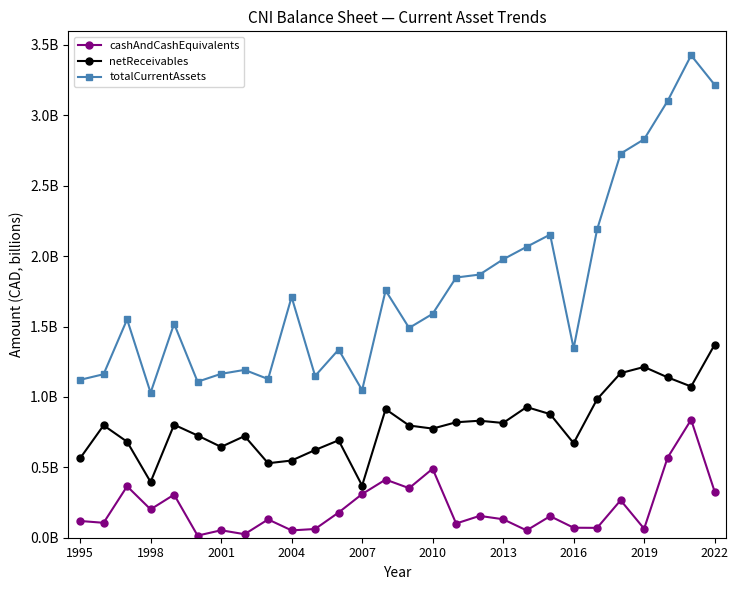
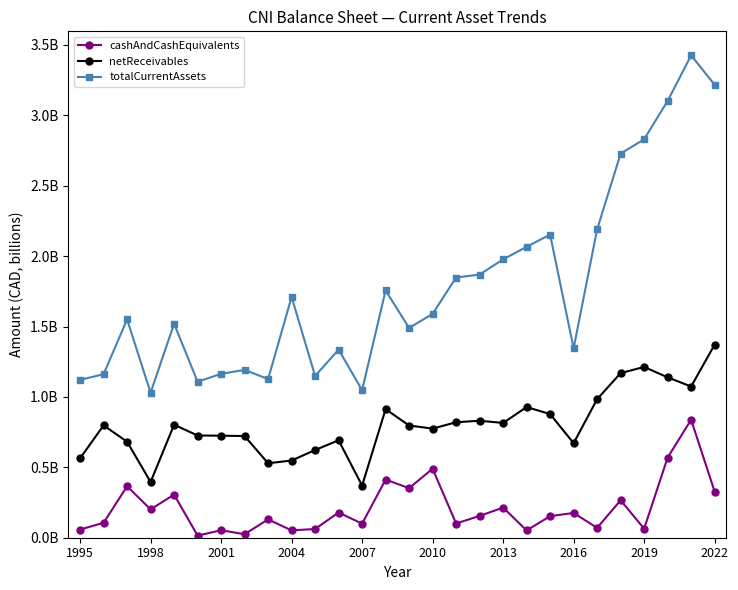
cashAndCashEquivalents, 1995: 120000000 -> 60000000
netReceivables, 2001: 650000000 -> 720000000
cashAndCashEquivalents, 2007: 310000000 -> 100000000
cashAndCashEquivalents, 2013: 130000000 -> 210000000
cashAndCashEquivalents, 2016: 70000000 -> 180000000
